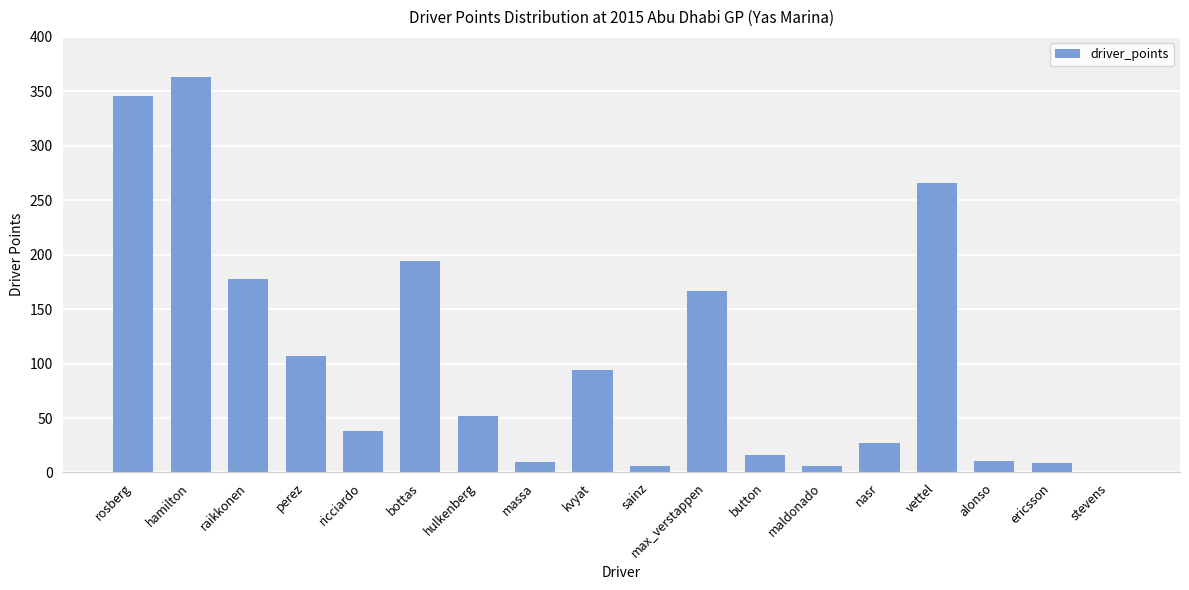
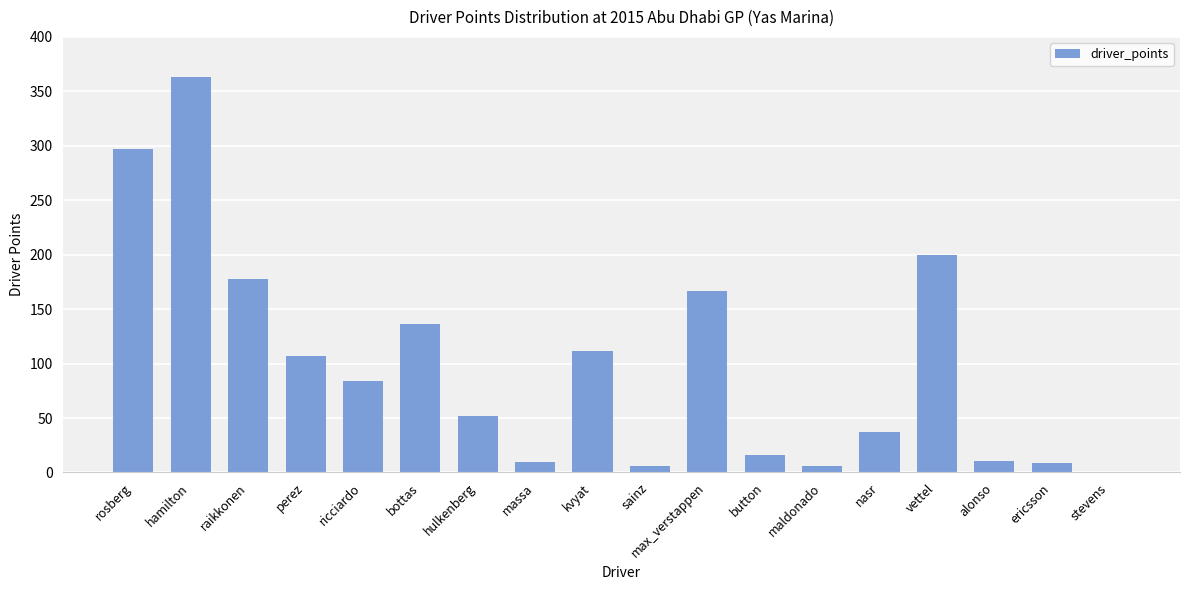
rosberg: 346 -> 297
ricciardo: 38 -> 84
bottas: 194 -> 136
kvyat: 94 -> 112
nasr: 27 -> 37
vettel: 266 -> 200
